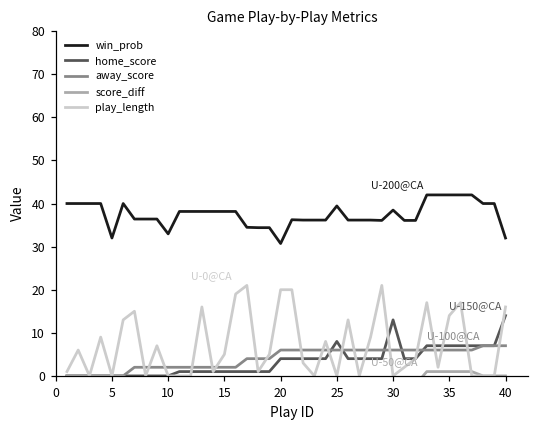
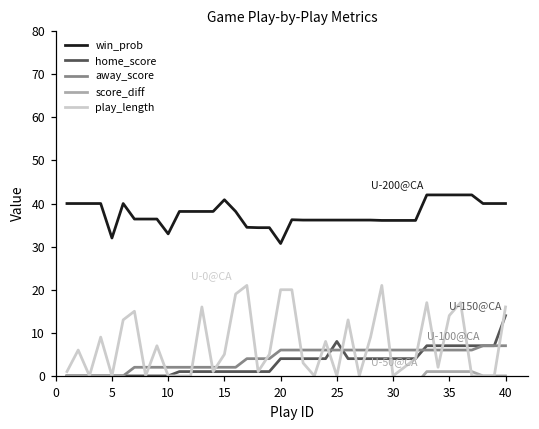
win_prob, 15: 38 -> 41
win_prob, 25: 39 -> 36
win_prob, 30: 38 -> 36
home_score, 30: 13 -> 4
win_prob, 40: 32 -> 40
